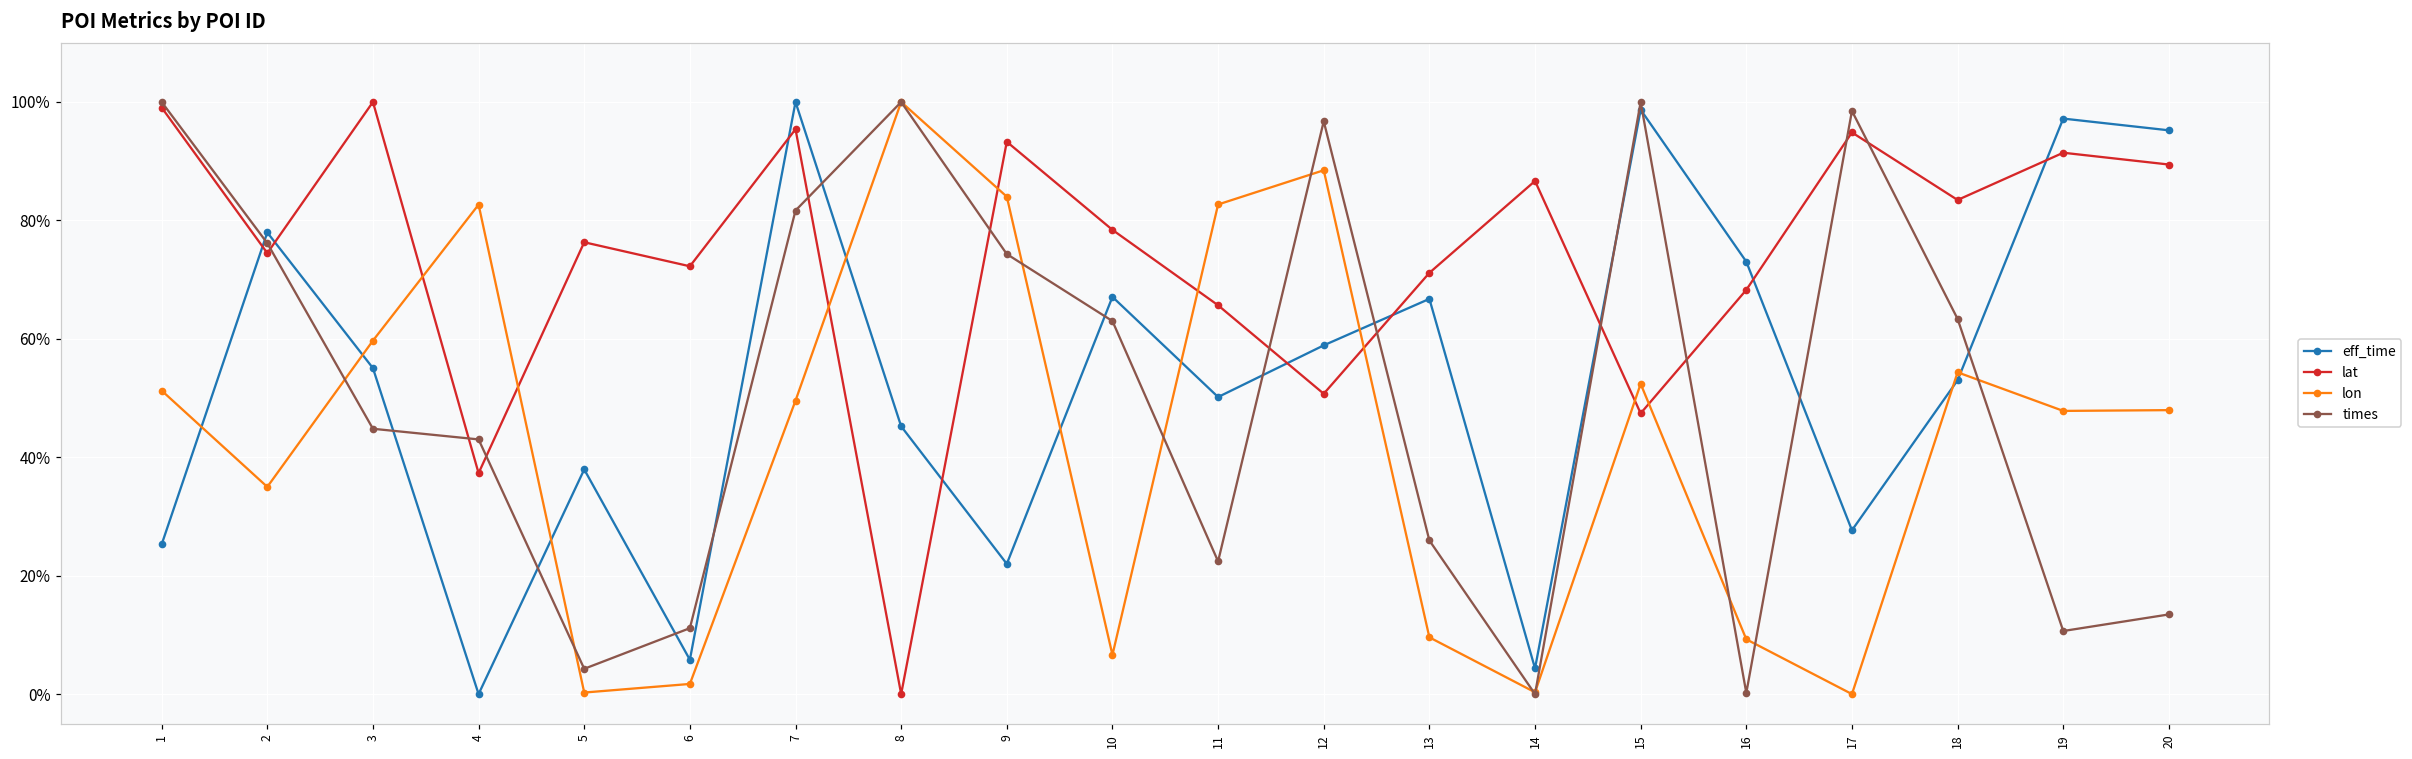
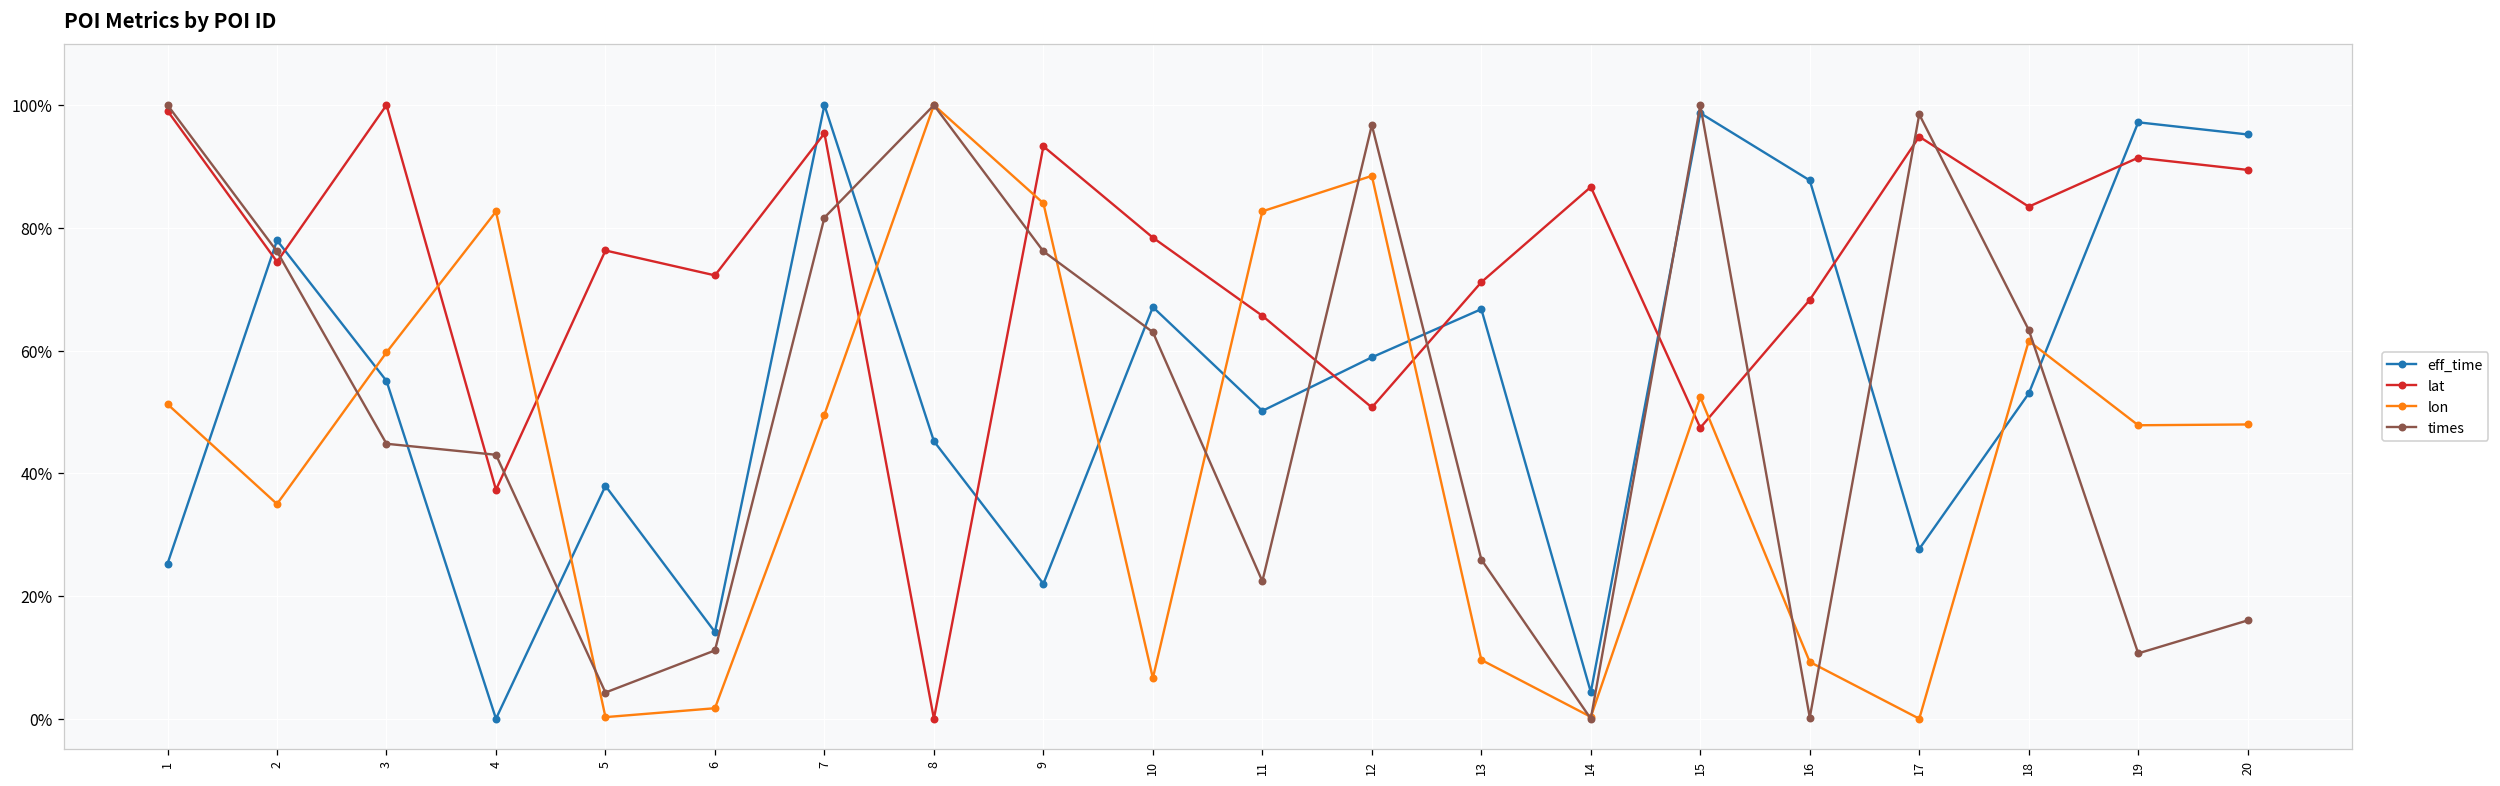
eff_time, 6: 6% -> 14%
times, 9: 74% -> 76%
eff_time, 16: 73% -> 88%
lon, 18: 54% -> 62%
times, 20: 13% -> 16%
